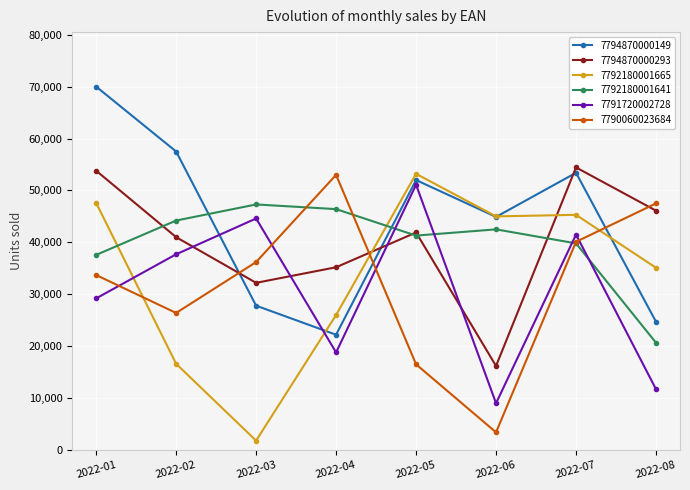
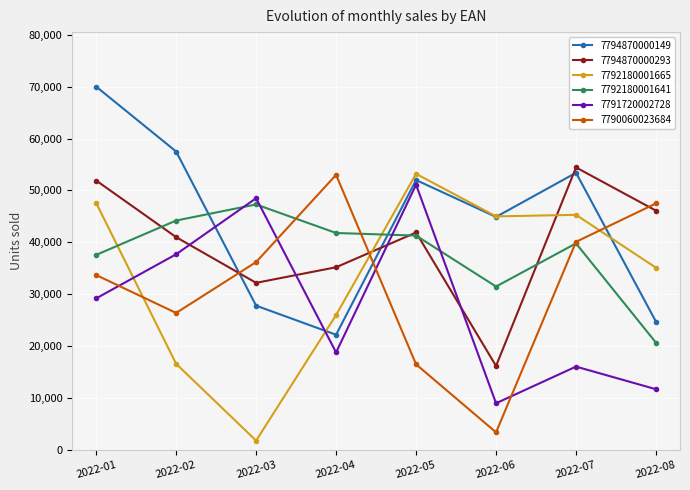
7794870000293, 2022-01: 54,000 -> 52,000
7791720002728, 2022-03: 45,000 -> 49,000
7792180001641, 2022-04: 46,000 -> 42,000
7792180001641, 2022-06: 43,000 -> 31,000
7791720002728, 2022-07: 42,000 -> 16,000
